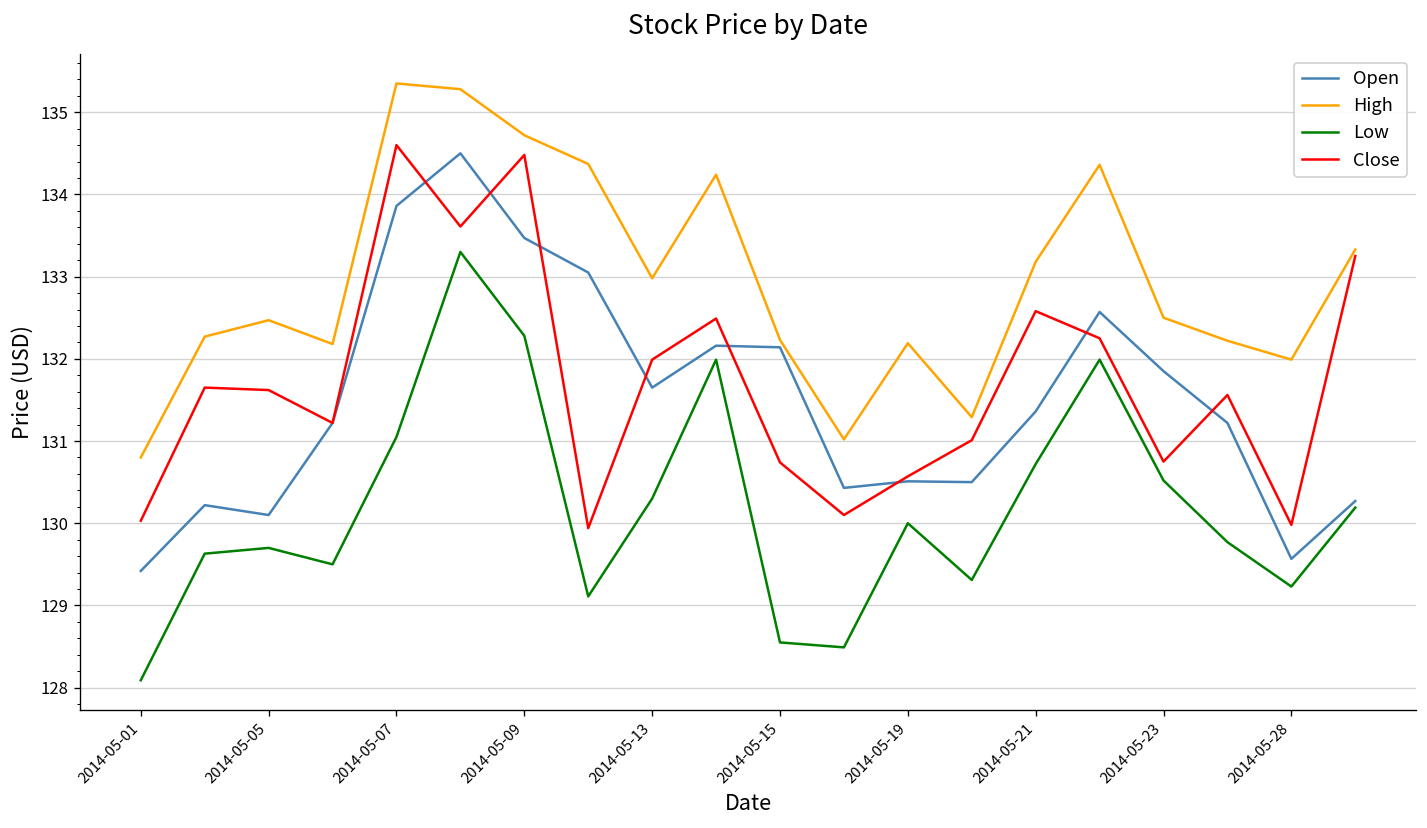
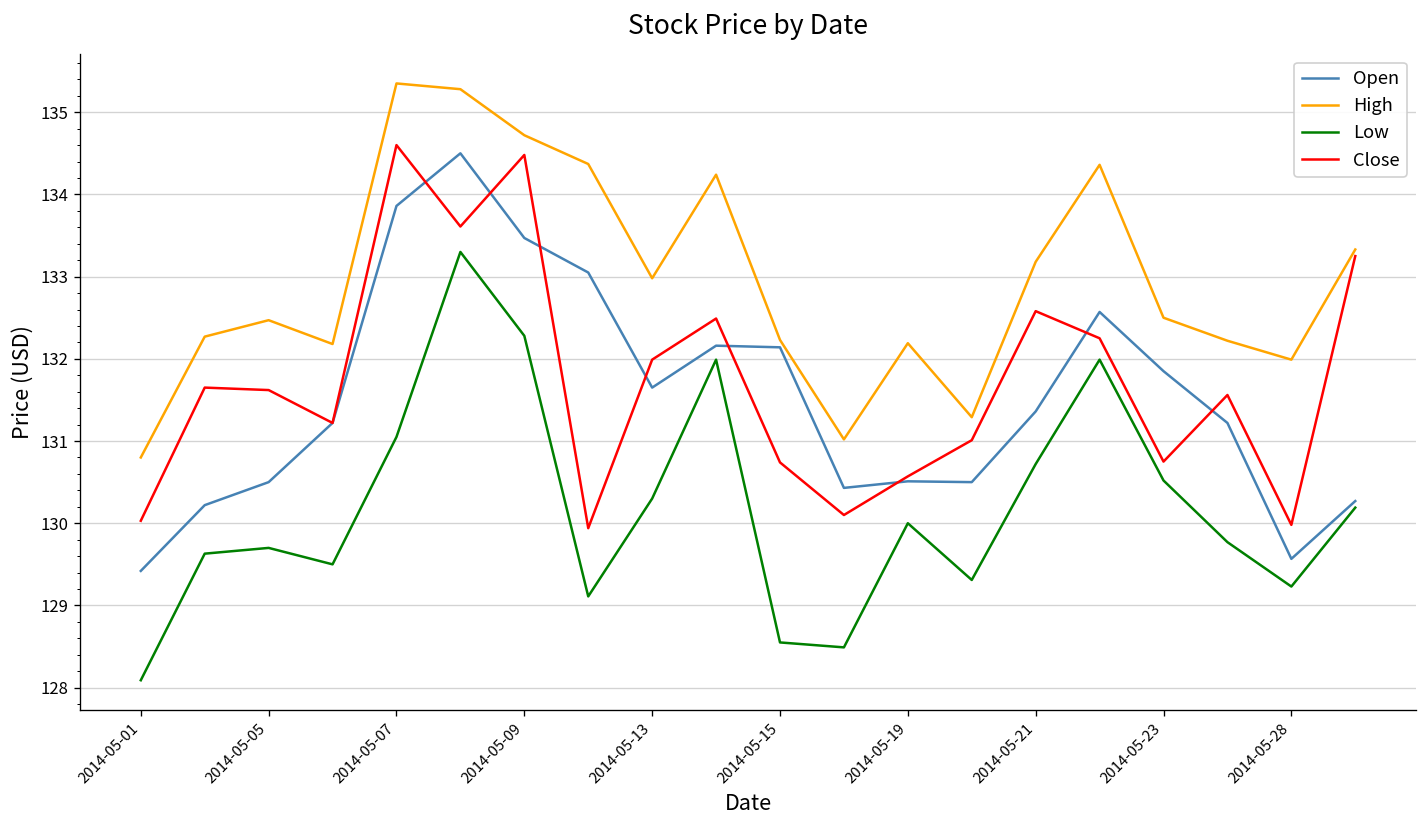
Open, 2014-05-05: 130.1 -> 130.5
